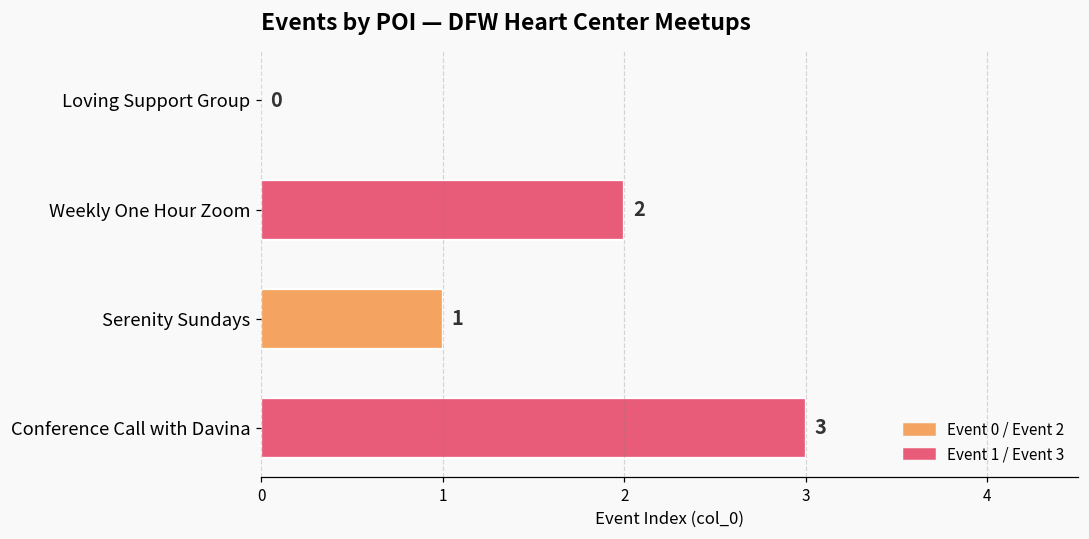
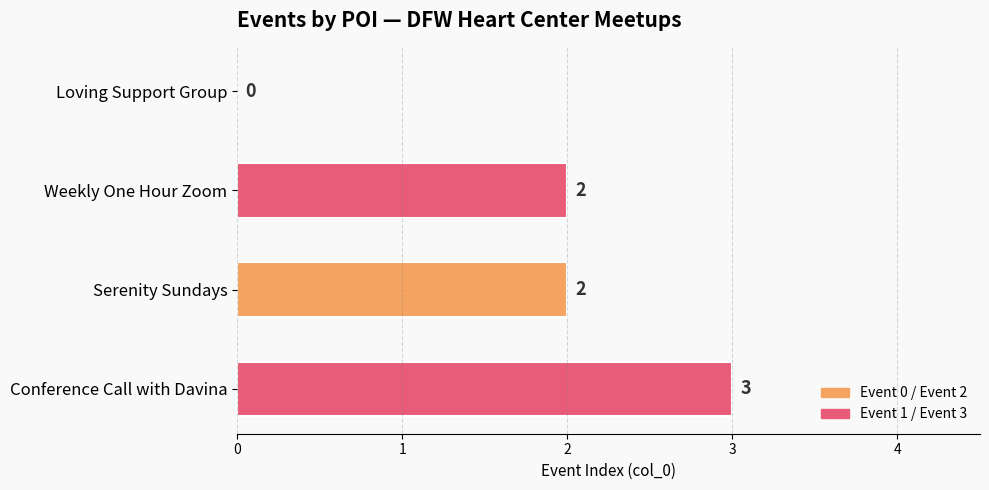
Serenity Sundays: 1 -> 2
